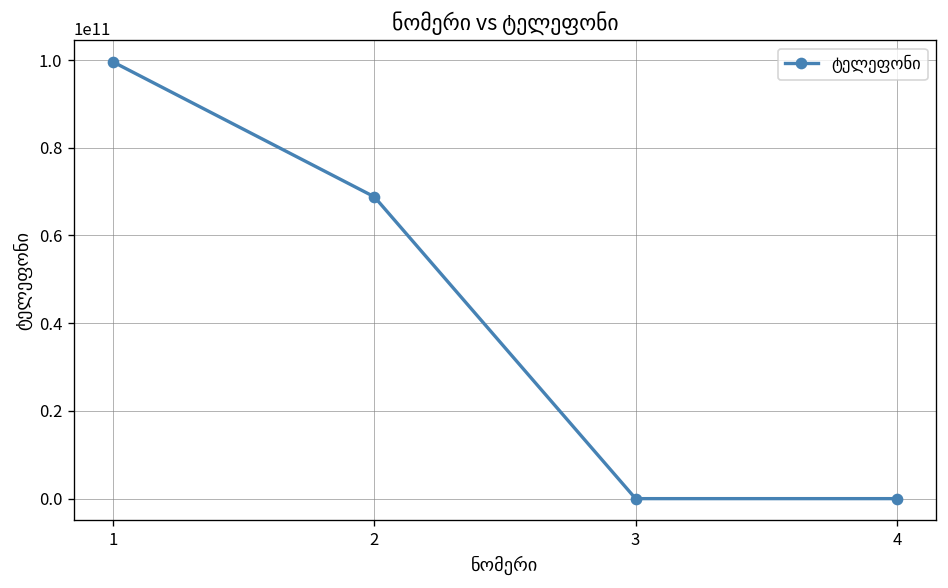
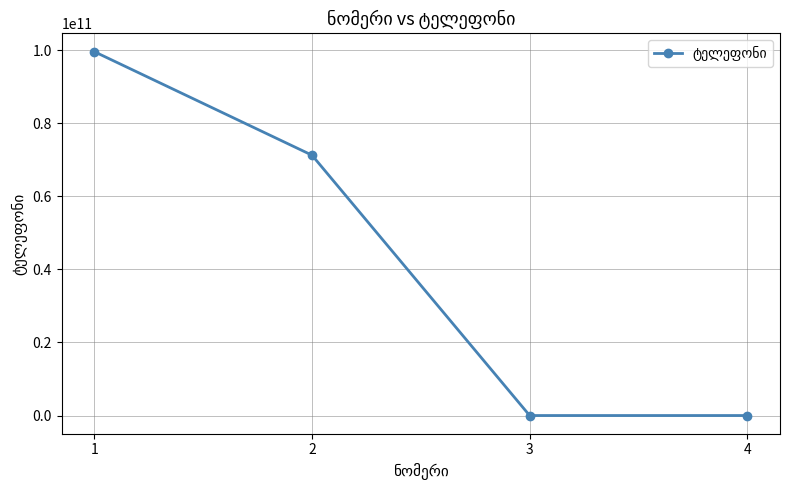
2: 69000000000 -> 71000000000
